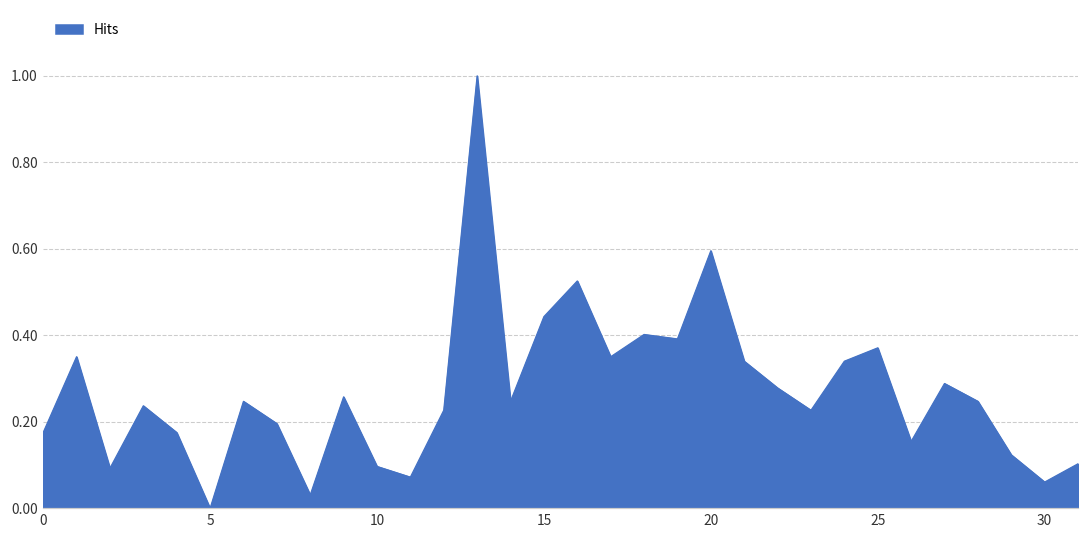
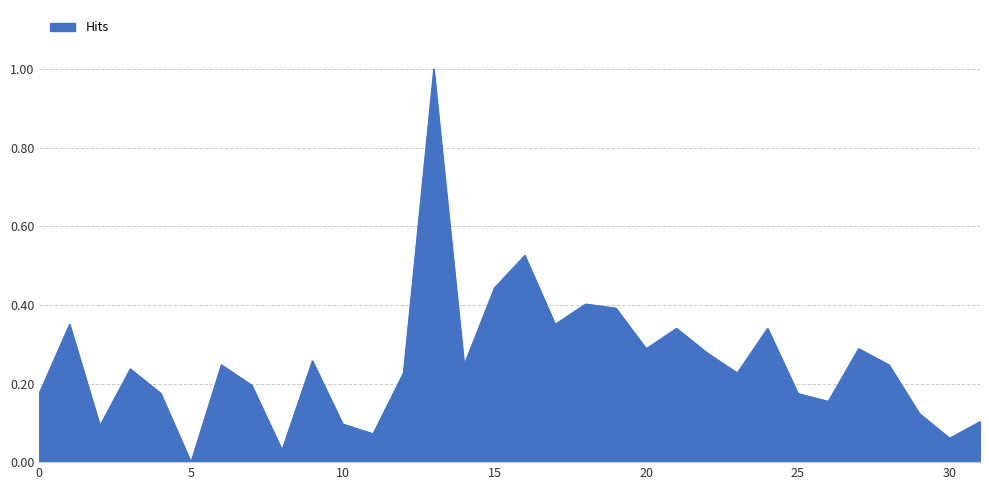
20: 0.60 -> 0.29
25: 0.37 -> 0.17
